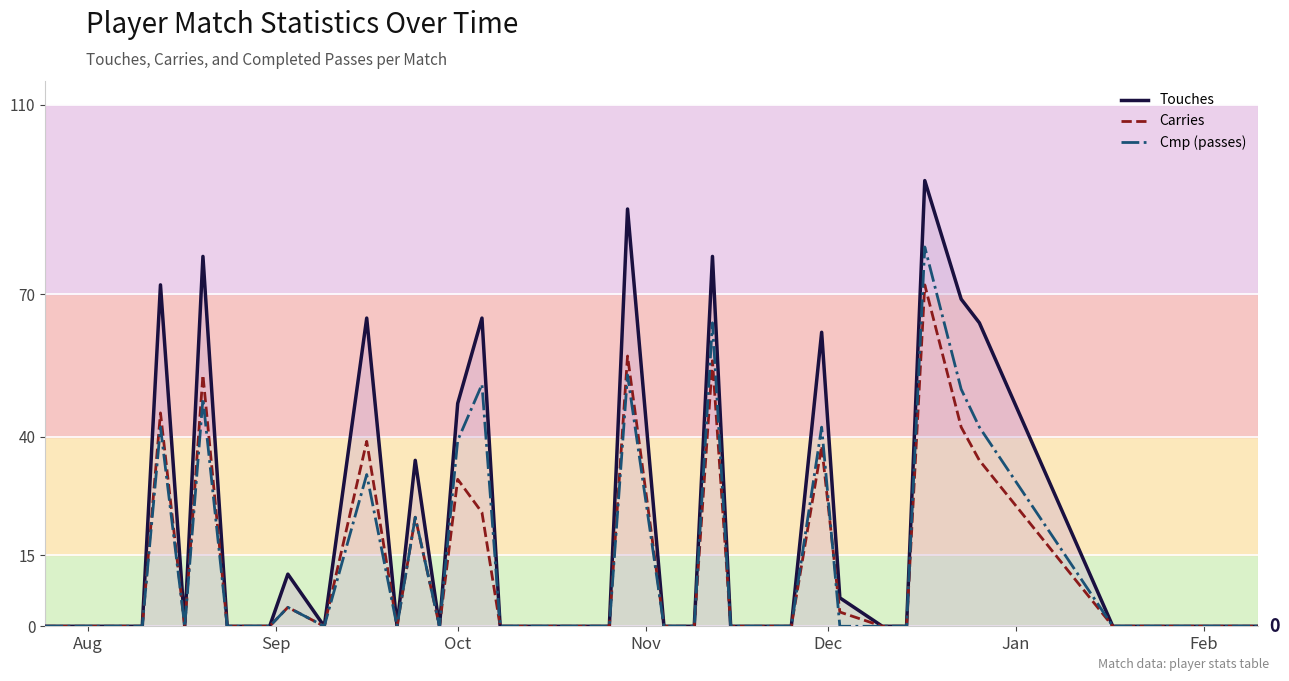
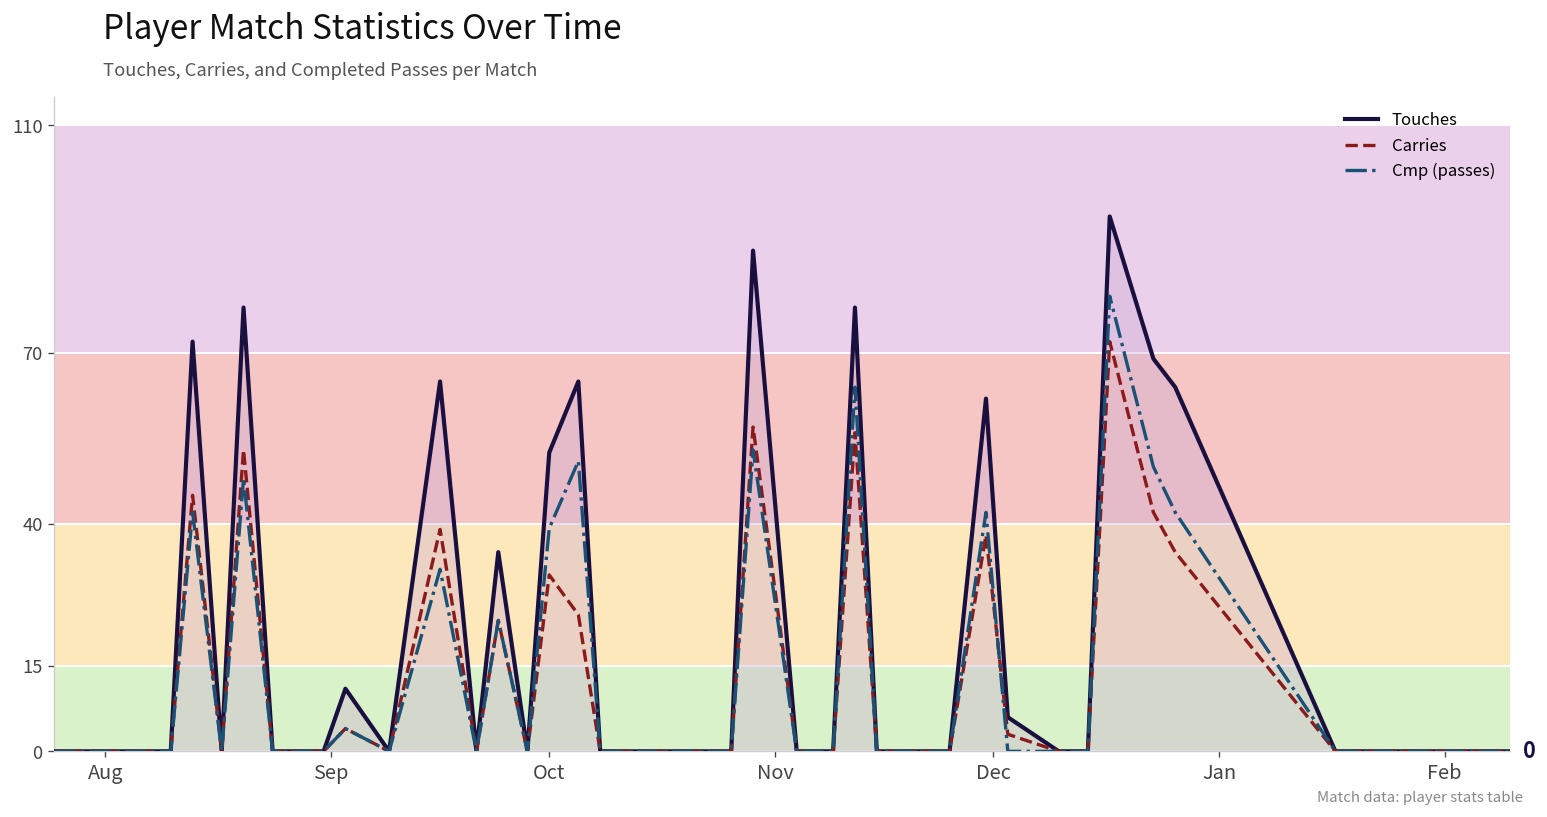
Touches, Oct: 47 -> 53
